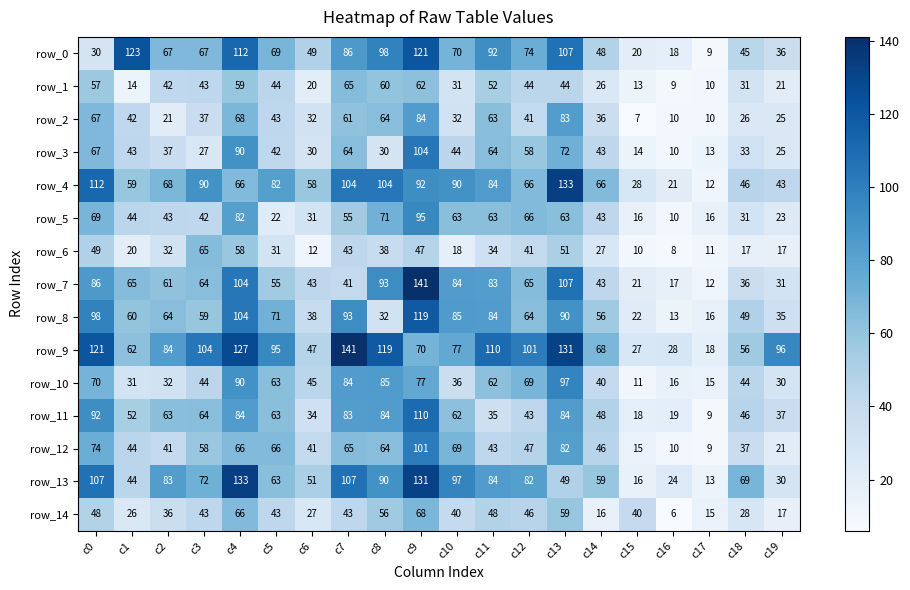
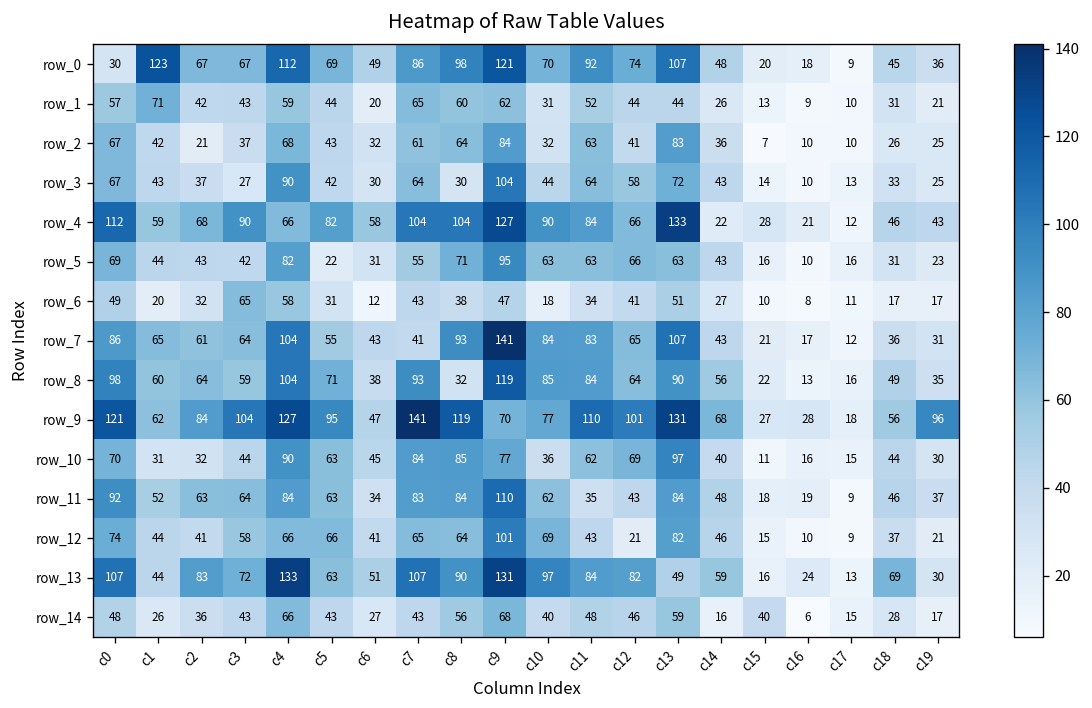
row_1, c1: 14 -> 71
row_4, c9: 92 -> 127
row_4, c14: 66 -> 22
row_12, c12: 47 -> 21
